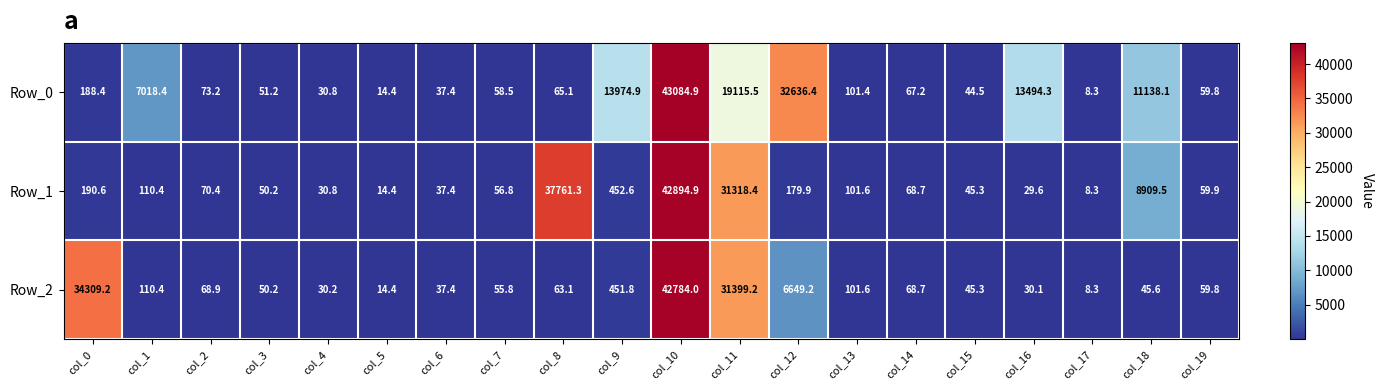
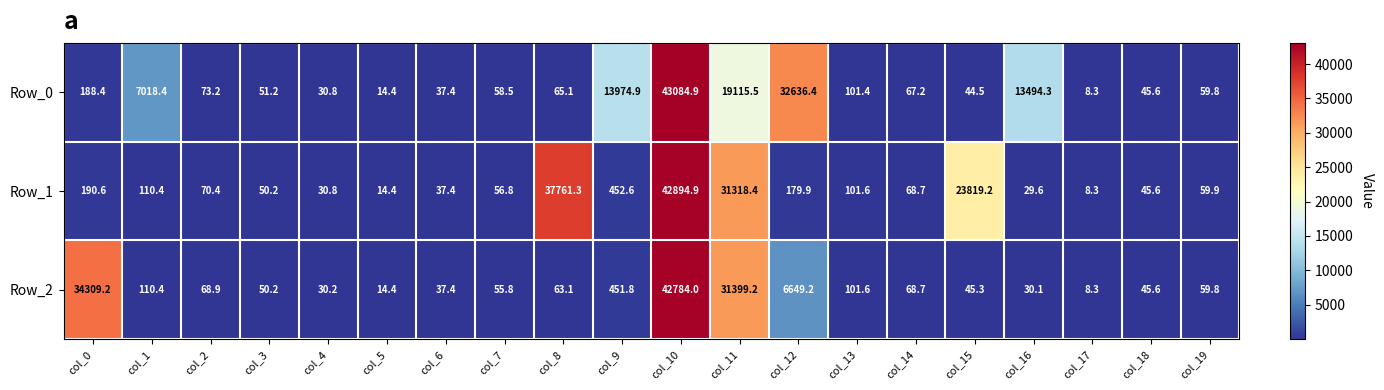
Row_0, col_18: 11138.1 -> 45.6
Row_1, col_15: 45.3 -> 23819.2
Row_1, col_18: 8909.5 -> 45.6
